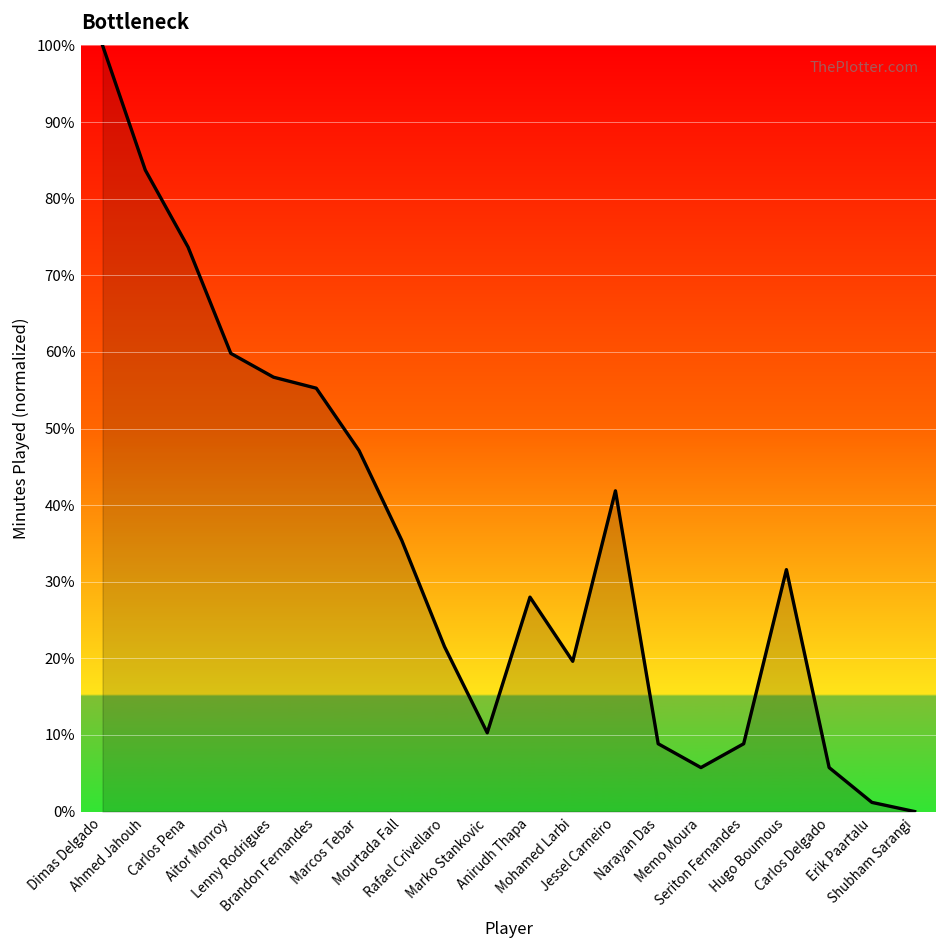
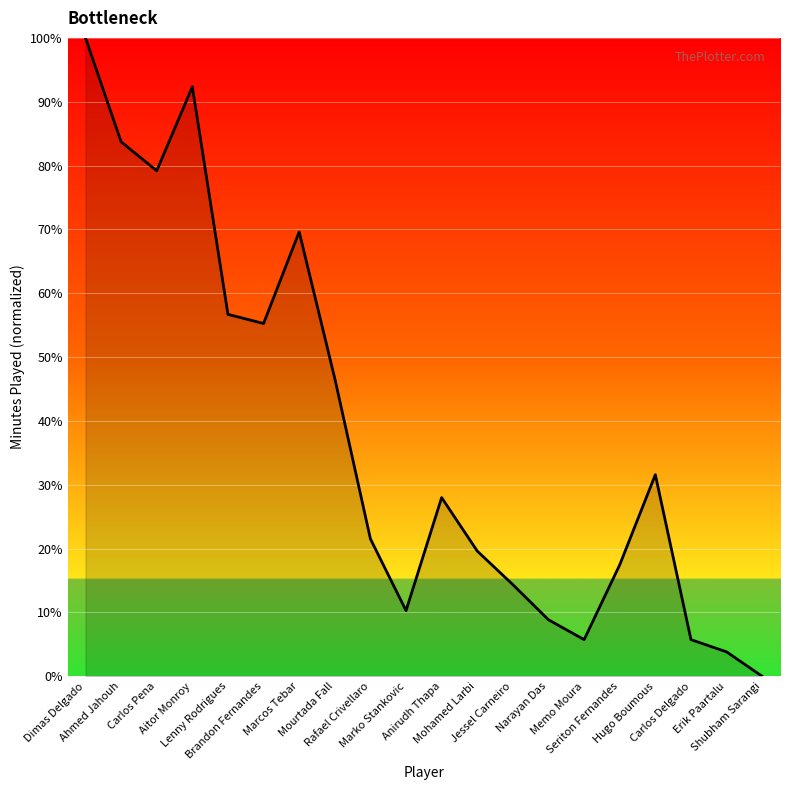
Carlos Pena: 74% -> 79%
Aitor Monroy: 60% -> 92%
Marcos Tebar: 47% -> 70%
Mourtada Fall: 35% -> 47%
Jessel Carneiro: 42% -> 14%
Seriton Fernandes: 9% -> 17%
Erik Paartalu: 1% -> 4%
